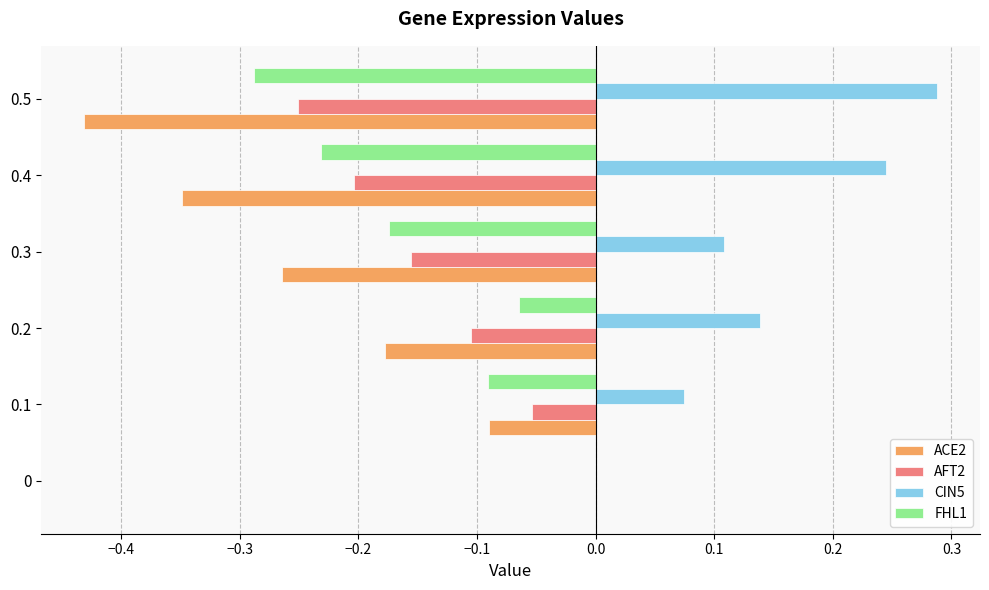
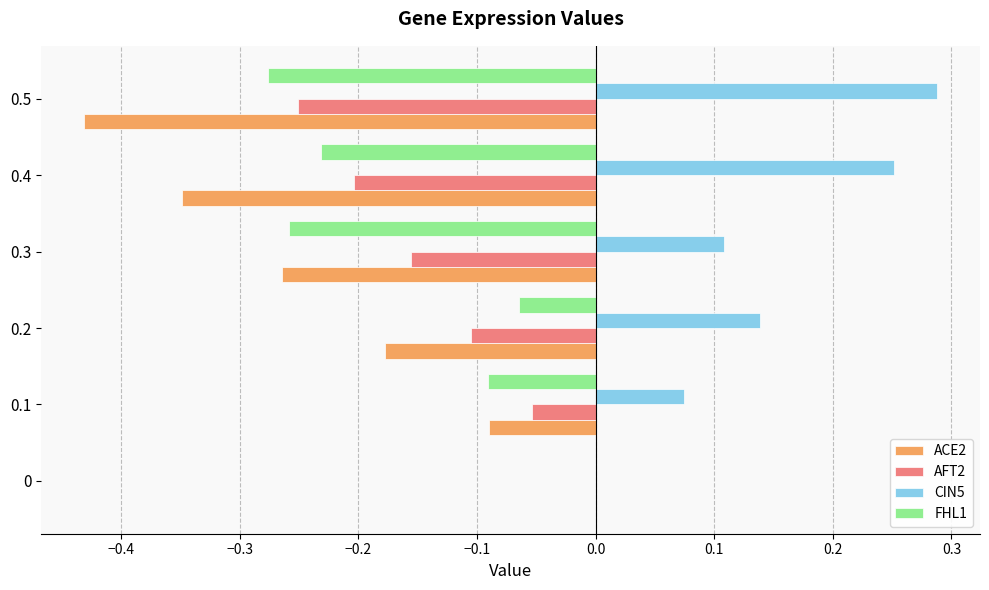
FHL1, 0.5: -0.288 -> -0.276
CIN5, 0.4: 0.244 -> 0.252
FHL1, 0.3: -0.174 -> -0.259
